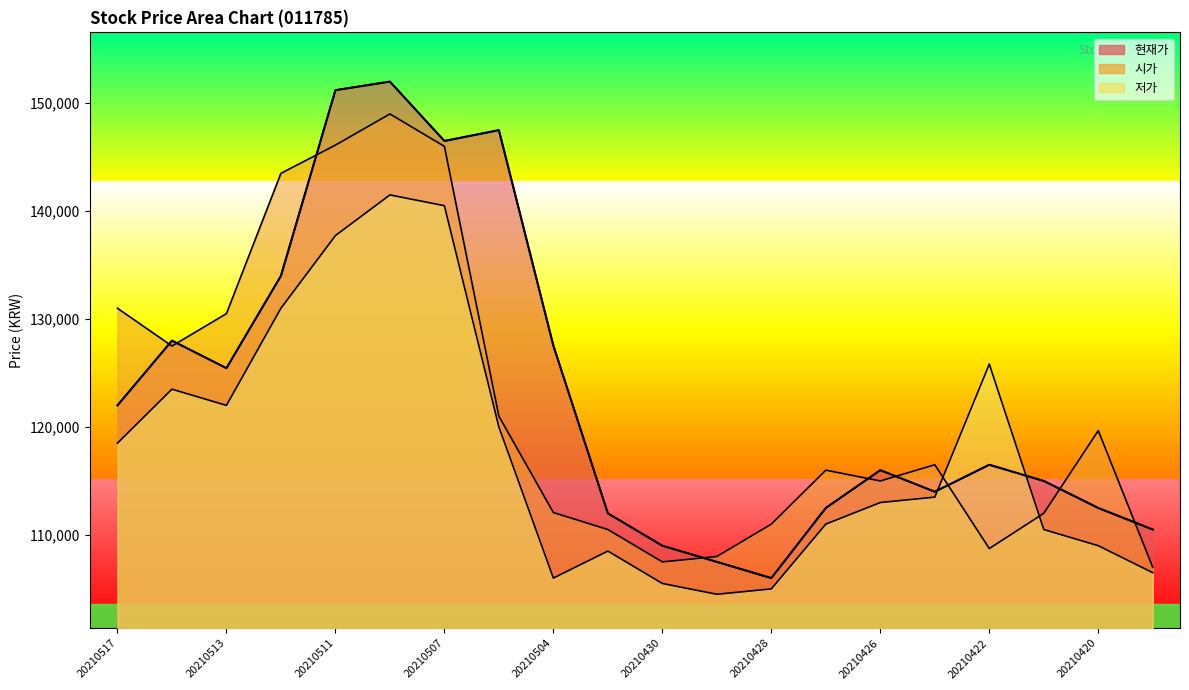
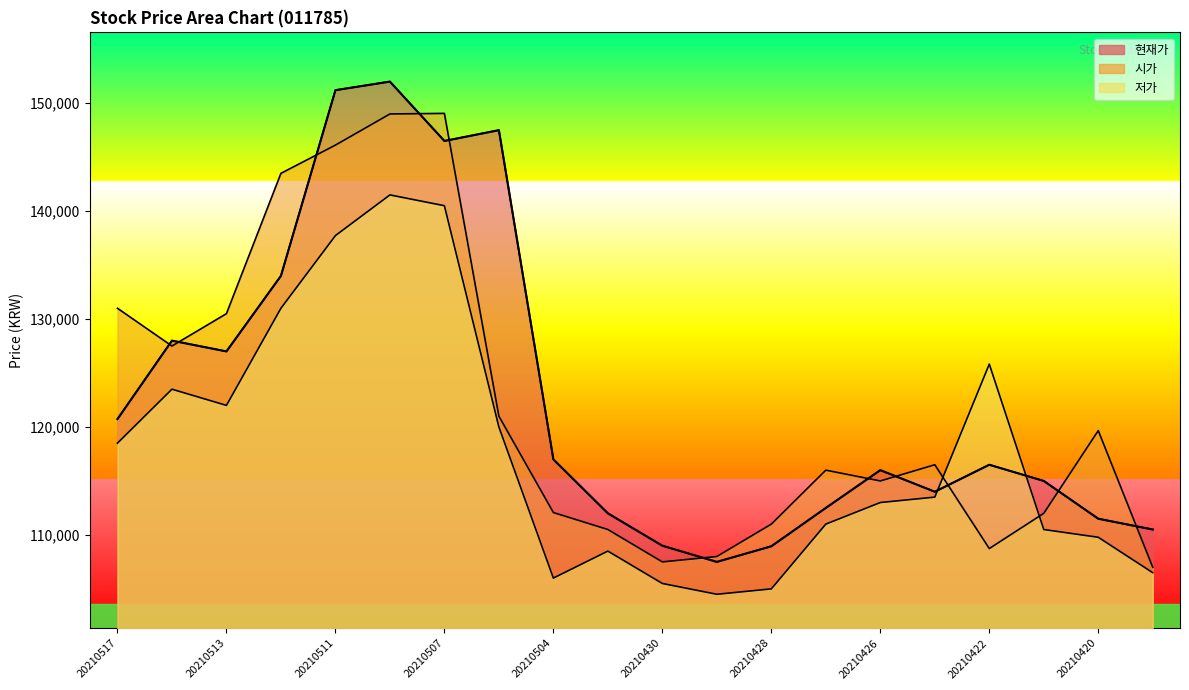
현재가, 20210517: 122,000 -> 120,700
현재가, 20210513: 125,500 -> 127,000
시가, 20210507: 146,000 -> 149,100
현재가, 20210504: 127,500 -> 117,000
현재가, 20210428: 106,000 -> 108,900
현재가, 20210420: 112,500 -> 111,500
저가, 20210420: 109,000 -> 109,800
